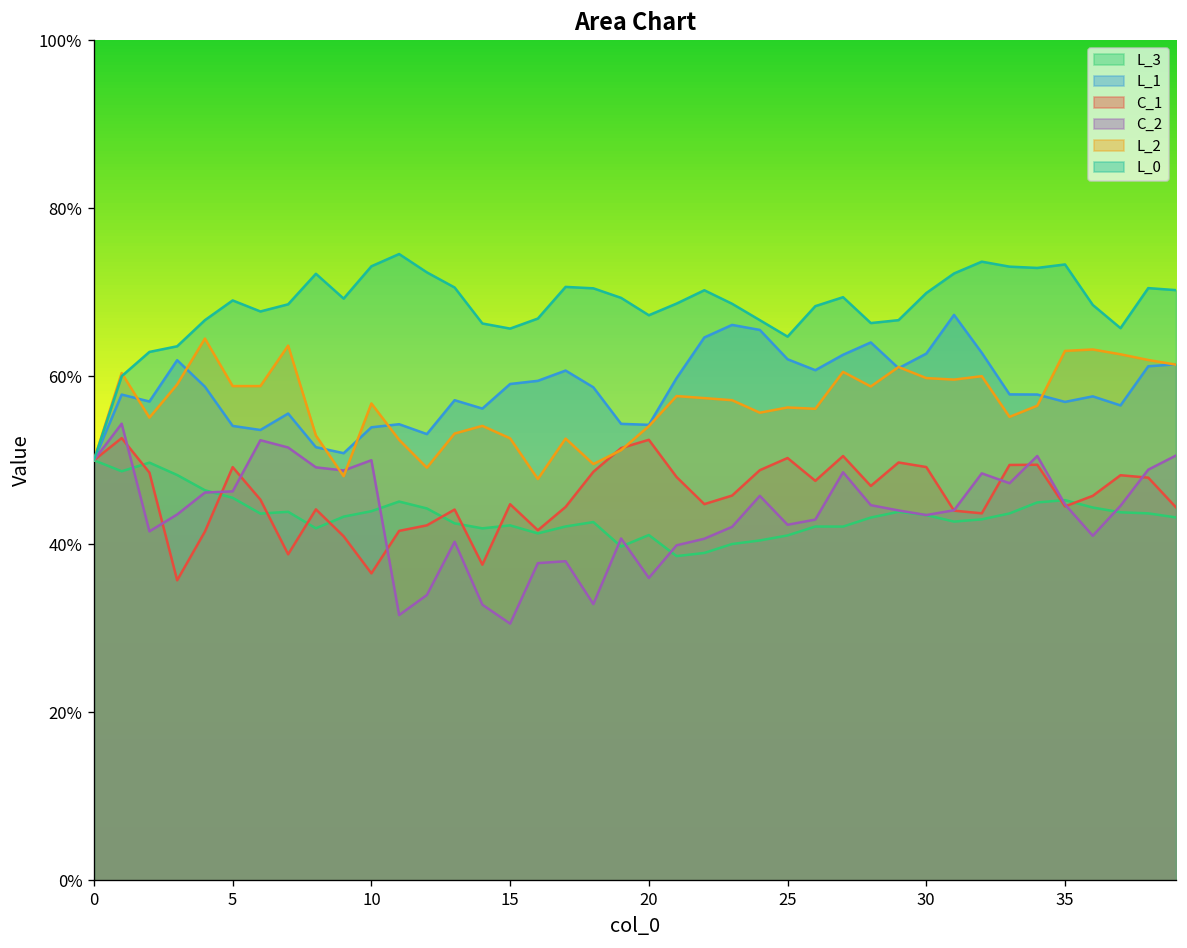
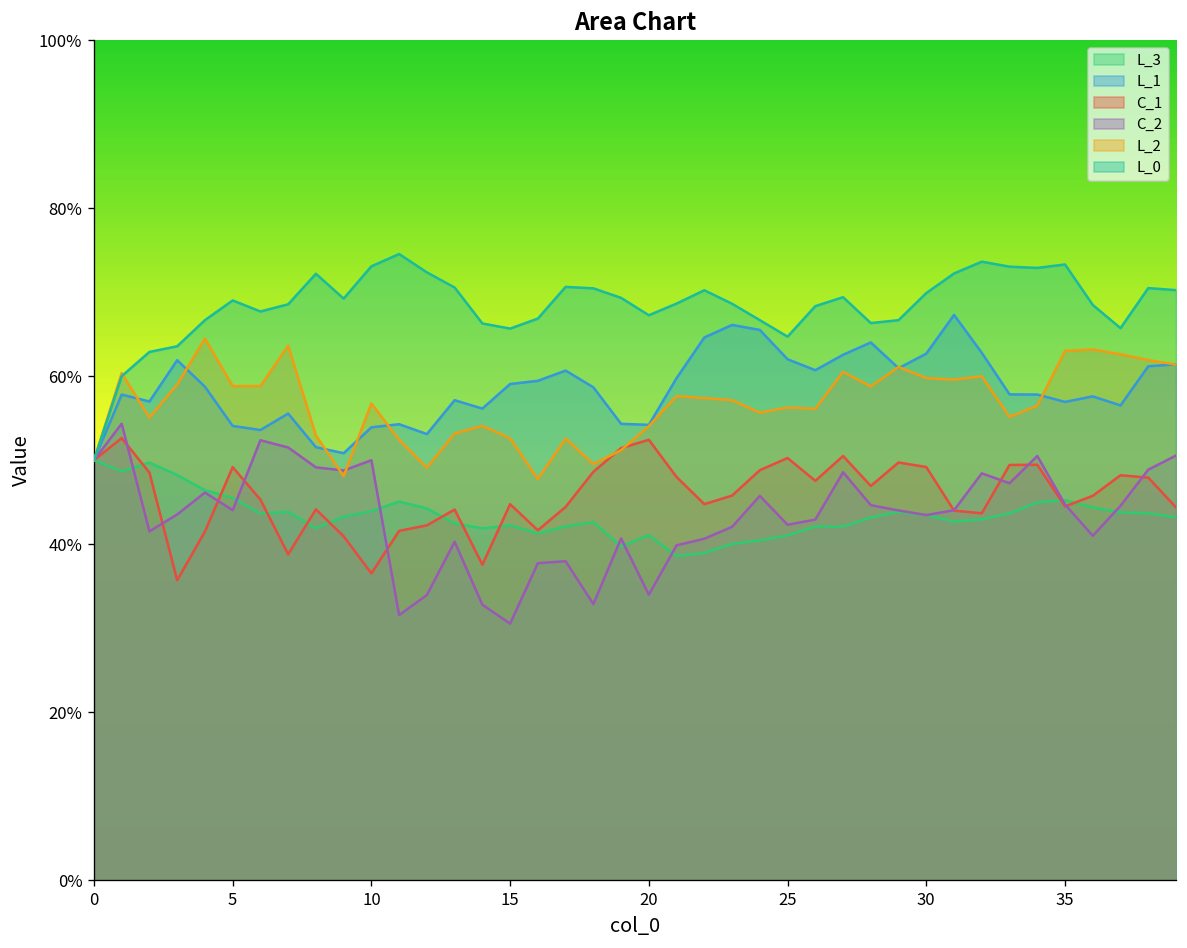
C_2, 5: 46% -> 44%
C_2, 20: 36% -> 34%
